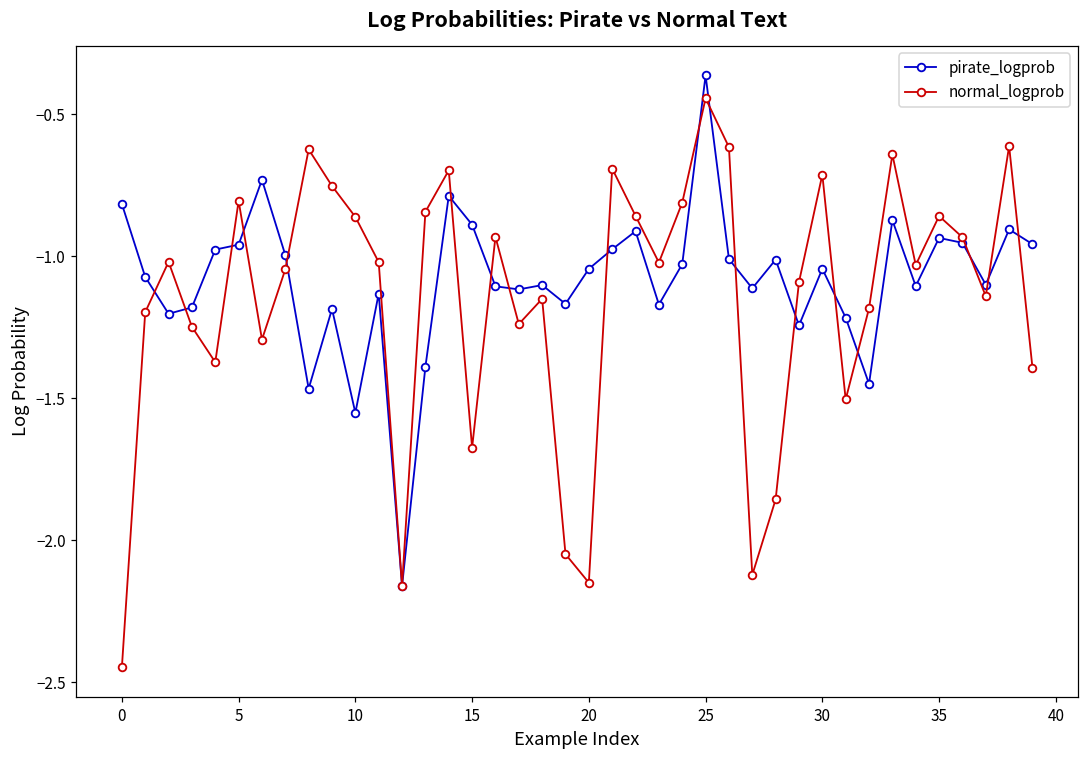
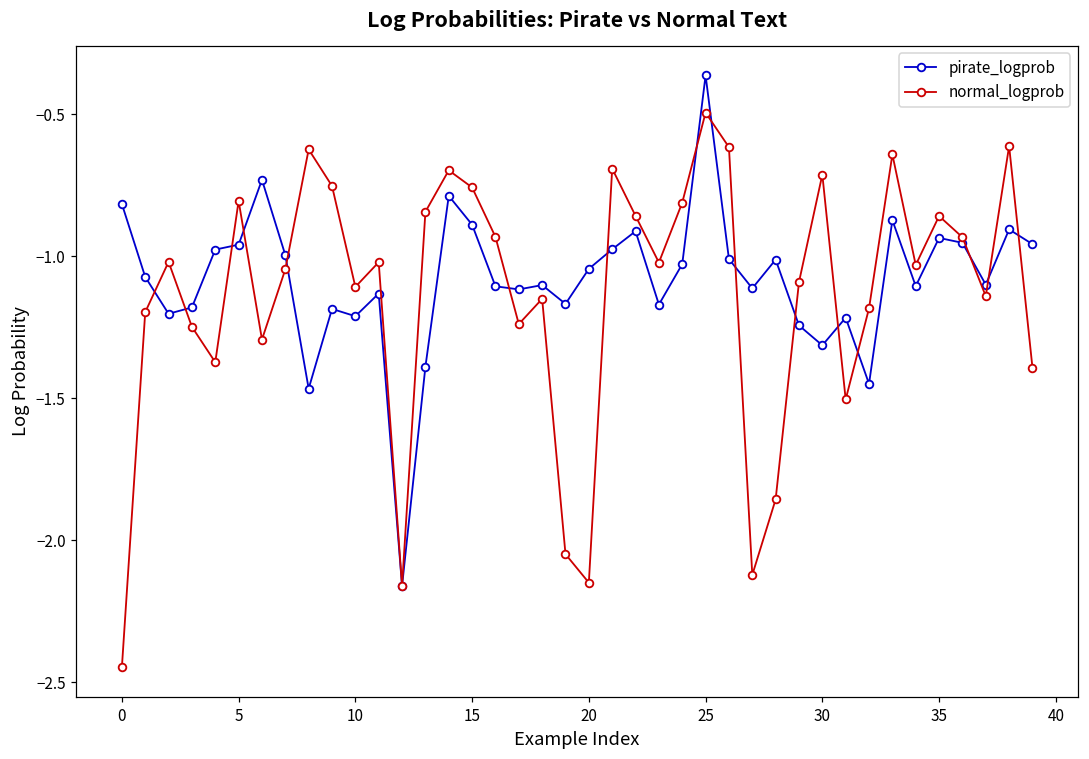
pirate_logprob, 10: -1.55 -> -1.21
normal_logprob, 10: -0.86 -> -1.11
normal_logprob, 15: -1.67 -> -0.76
normal_logprob, 25: -0.44 -> -0.49
pirate_logprob, 30: -1.04 -> -1.31
